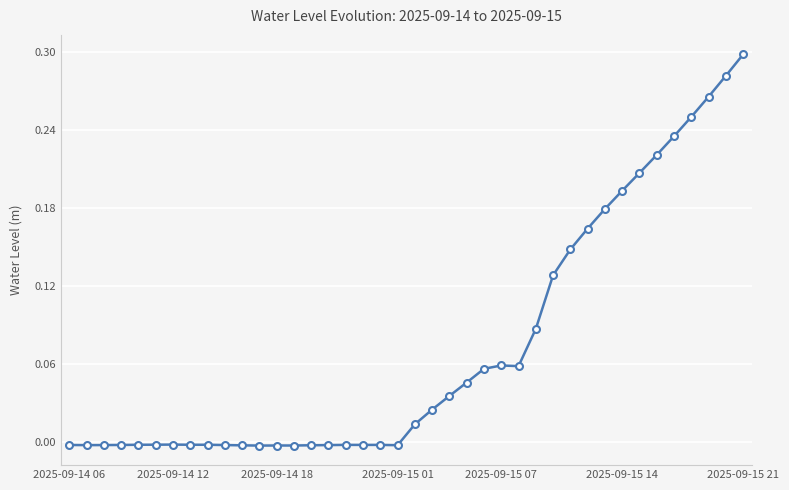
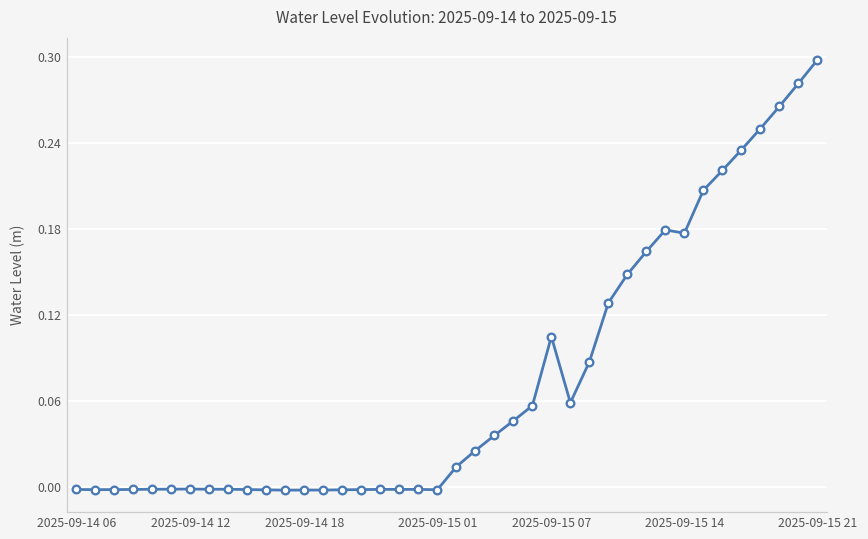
2025-09-15 07: 0.059 -> 0.105
2025-09-15 14: 0.193 -> 0.177
